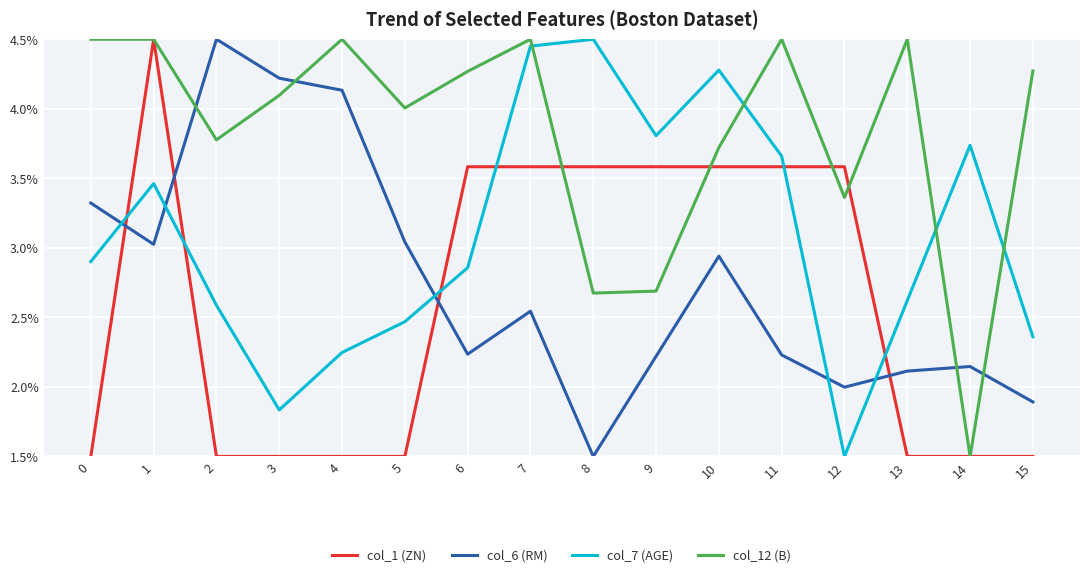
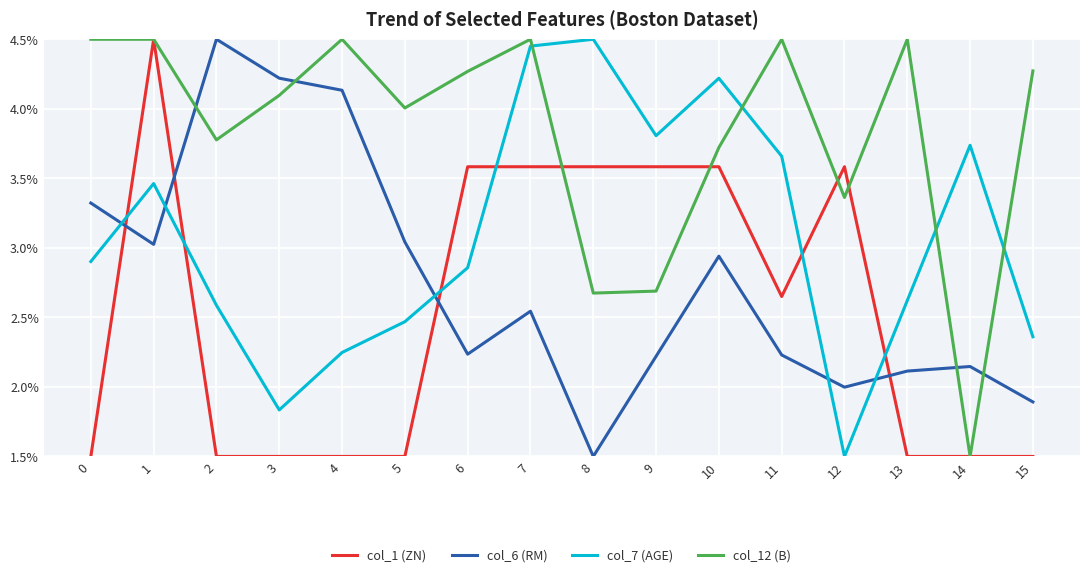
col_7 (AGE), 10: 4.28% -> 4.22%
col_1 (ZN), 11: 3.58% -> 2.65%
